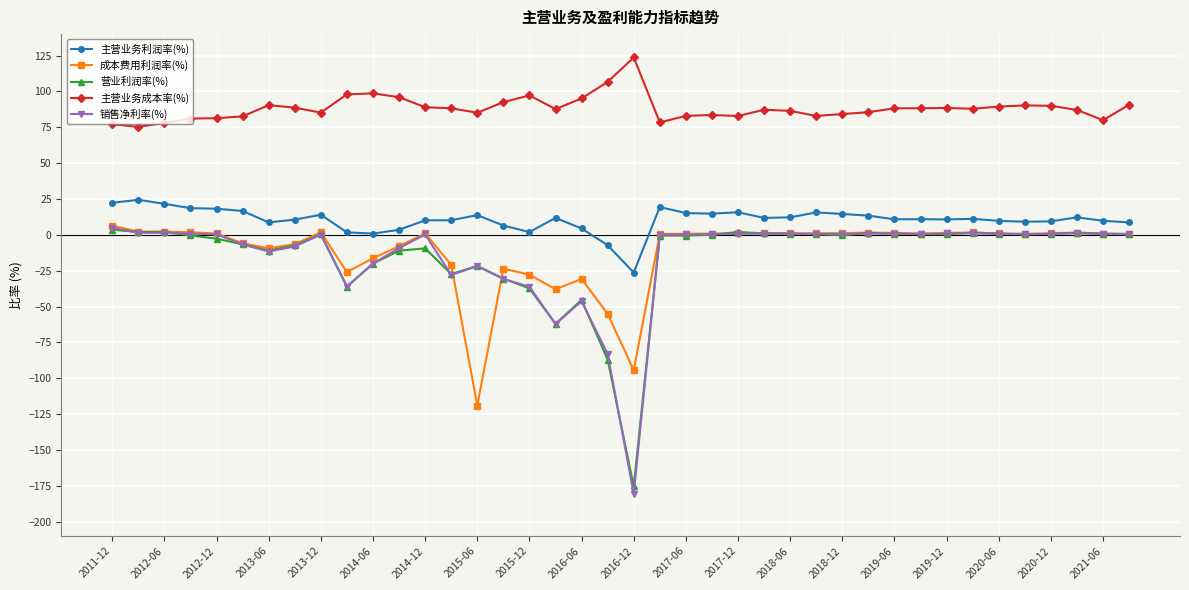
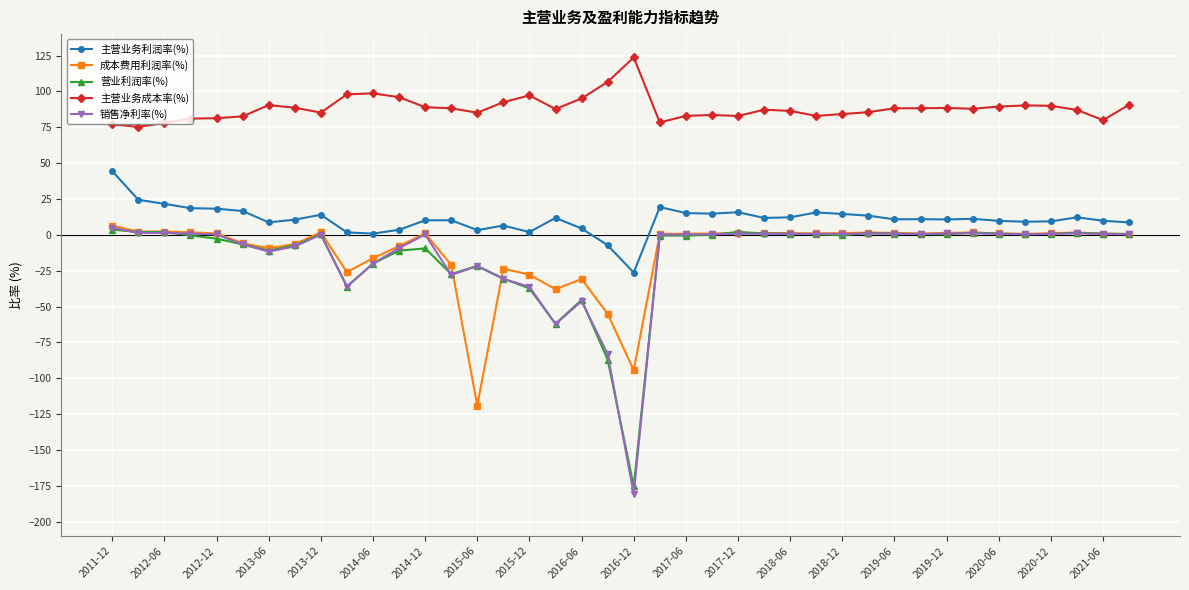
主营业务利润率(%), 2011-12: 22 -> 44
主营业务利润率(%), 2015-06: 14 -> 3
